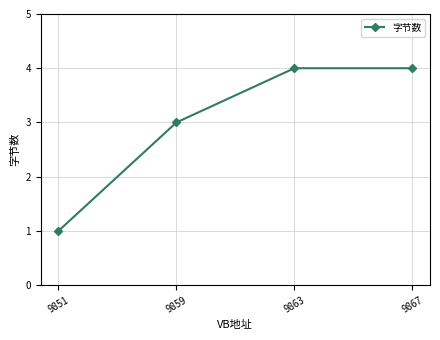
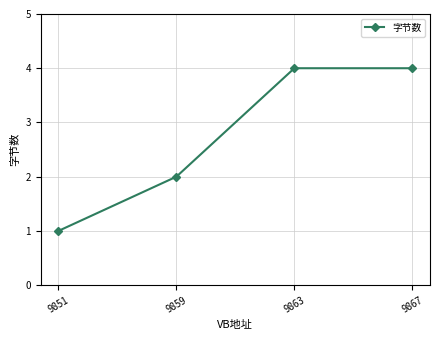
9859: 3 -> 2
